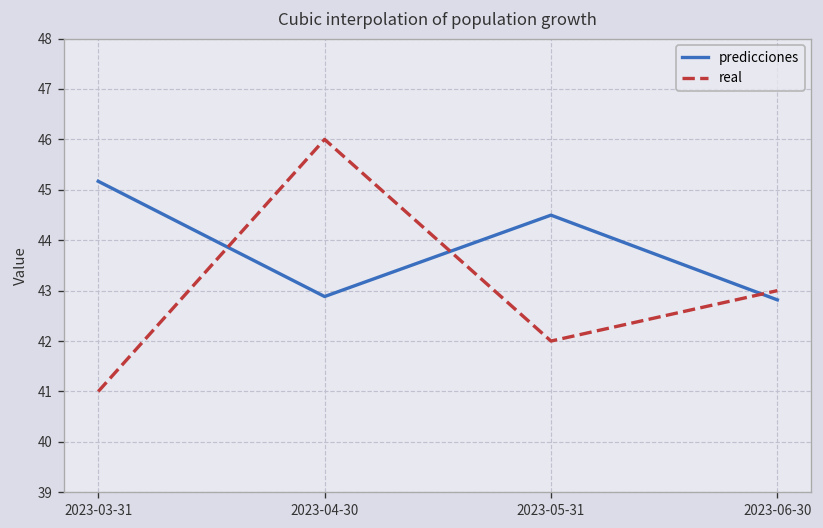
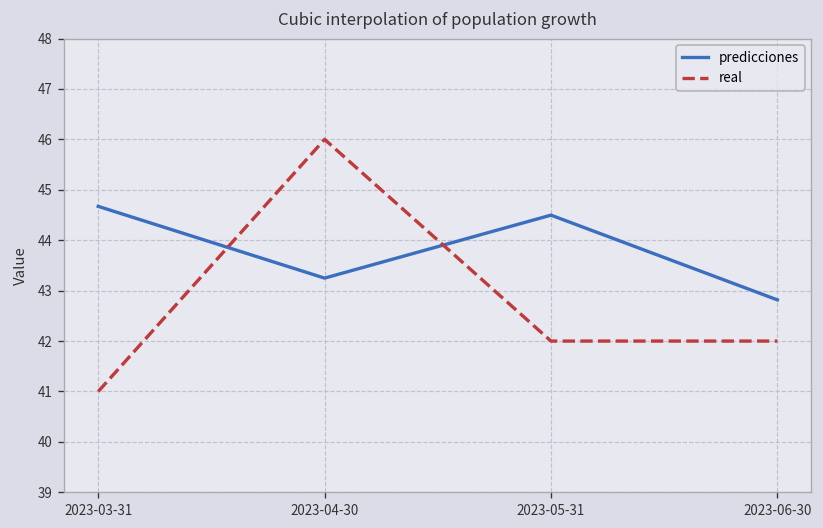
predicciones, 2023-03-31: 45.2 -> 44.7
predicciones, 2023-04-30: 42.9 -> 43.2
real, 2023-06-30: 43 -> 42
